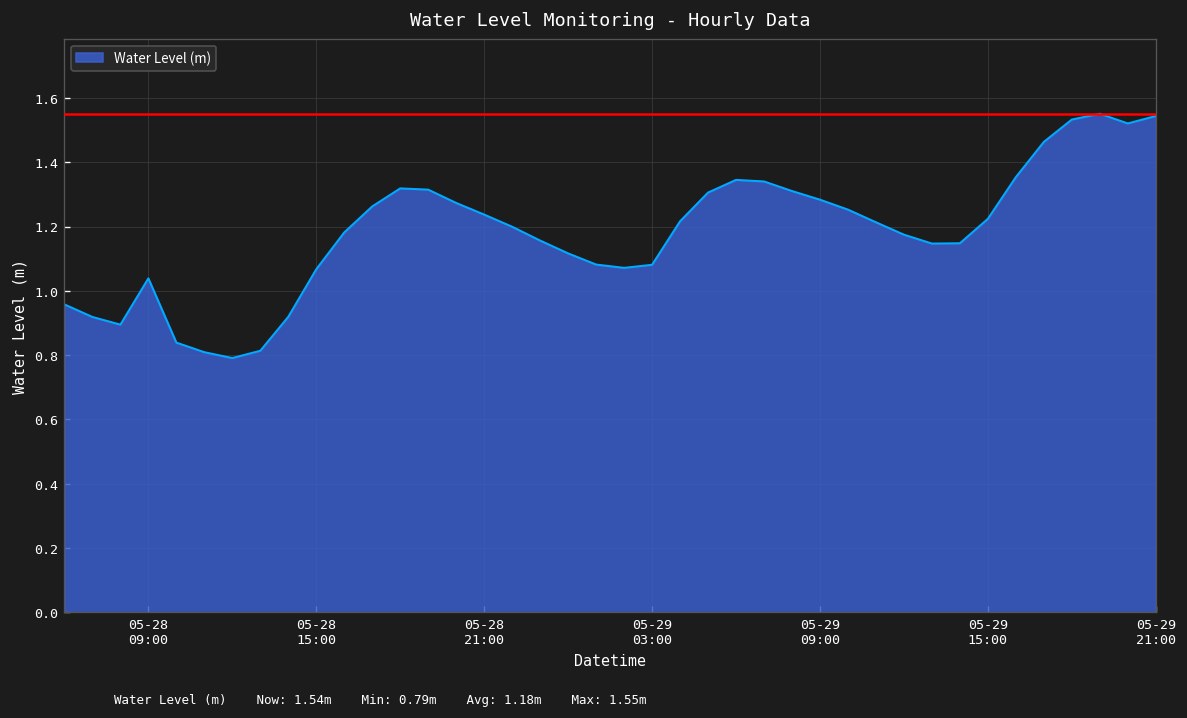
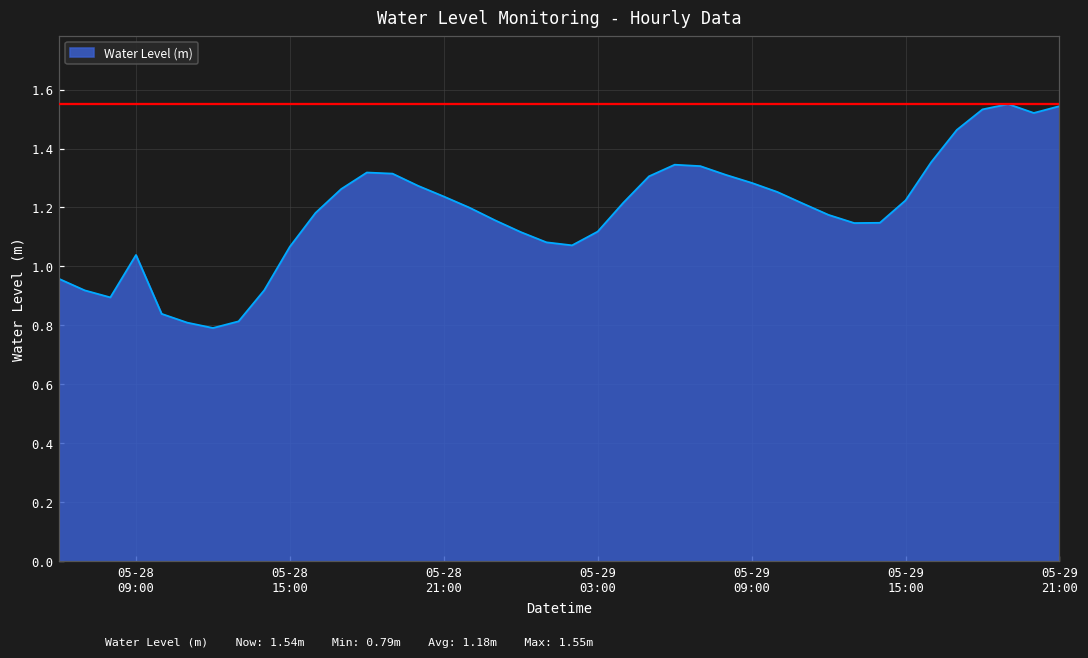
05-29 03:00: 1.08 -> 1.12
